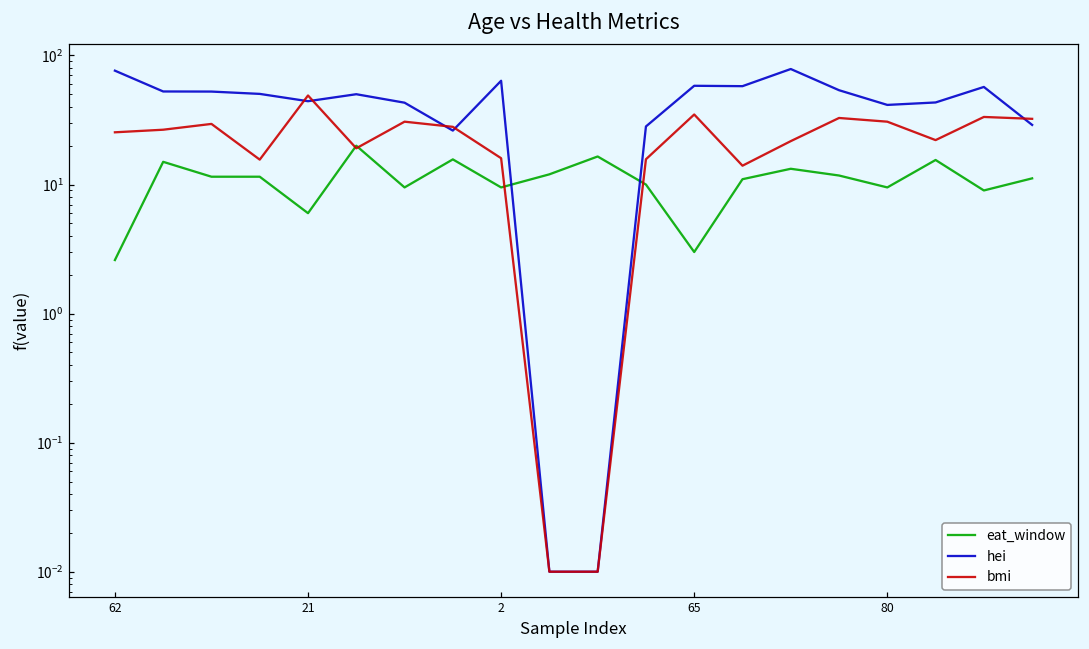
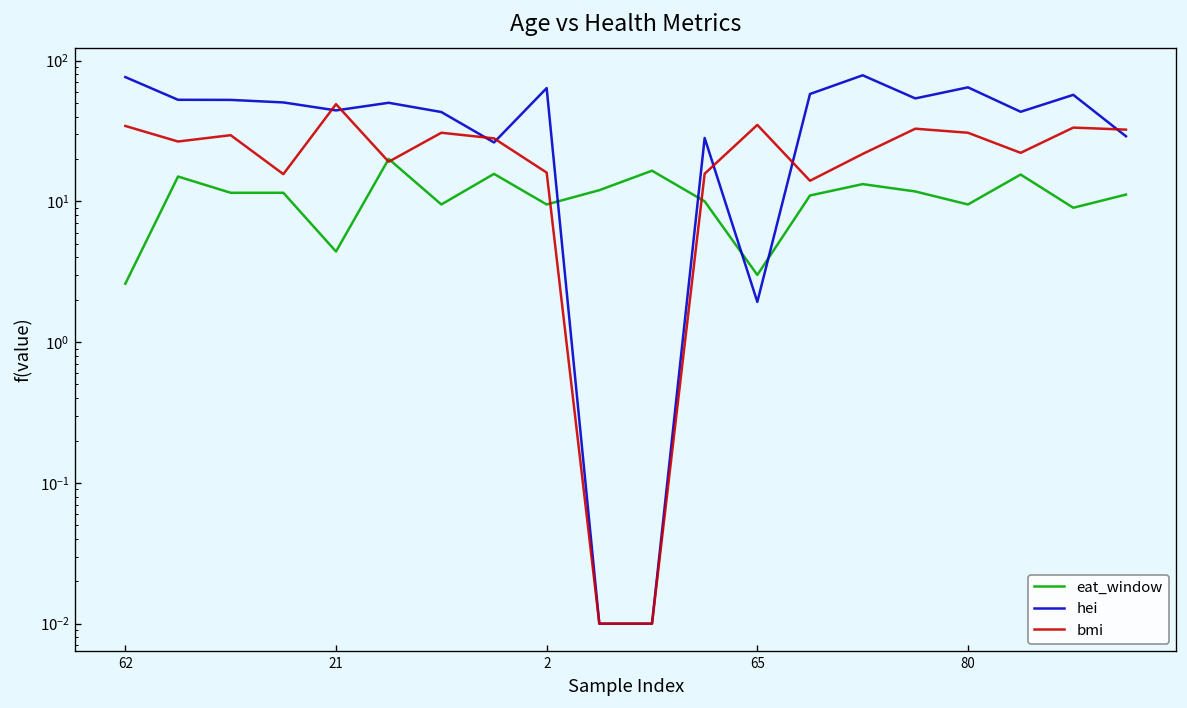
bmi, 62: 25 -> 34
eat_window, 21: 6 -> 4.4
hei, 65: 60 -> 1.9
hei, 80: 41 -> 60
